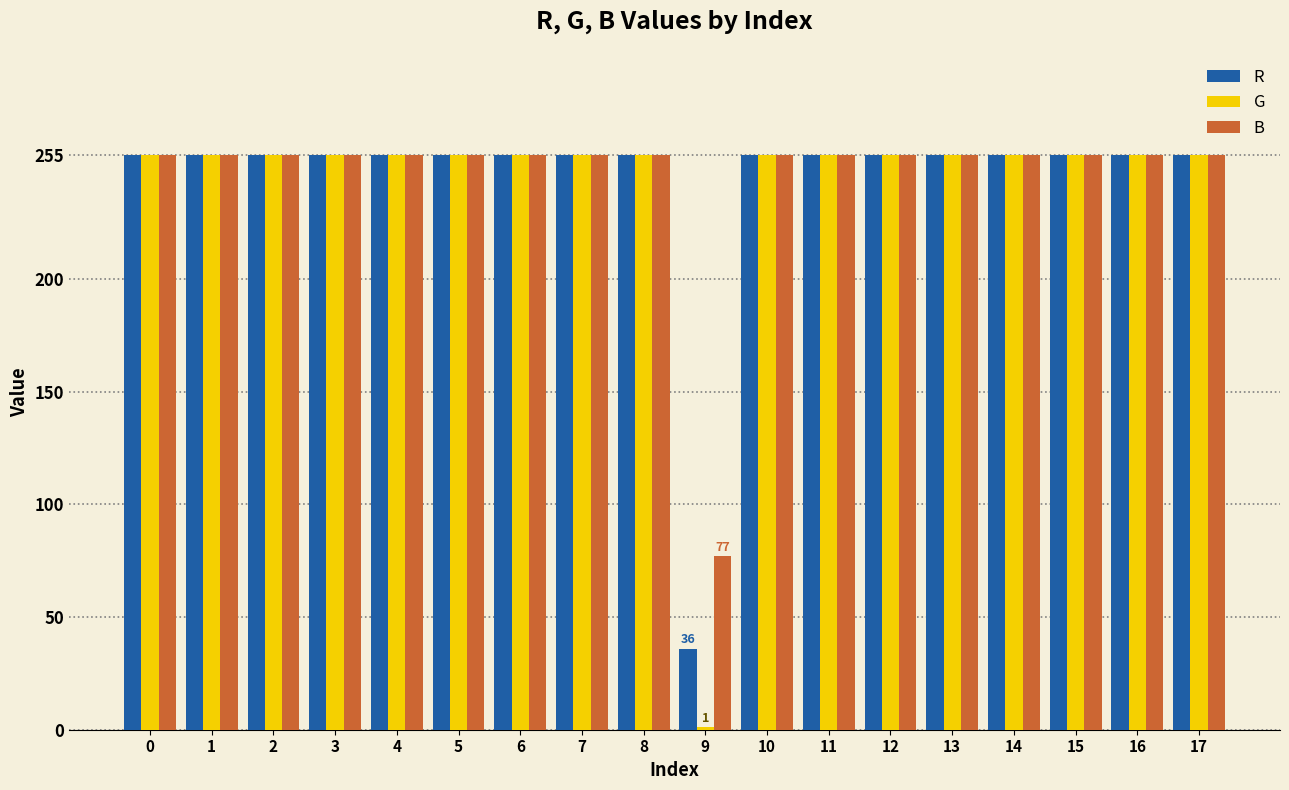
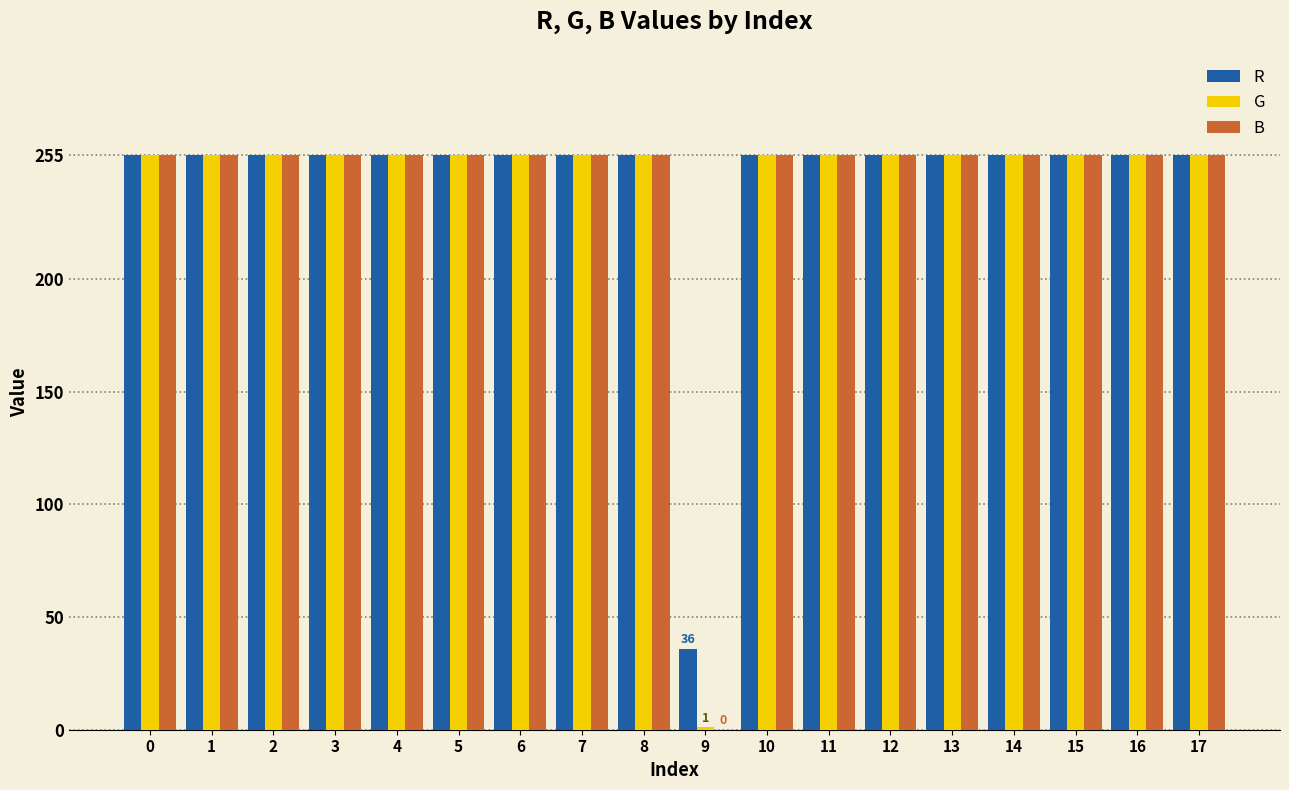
B, 9: 77 -> 0
